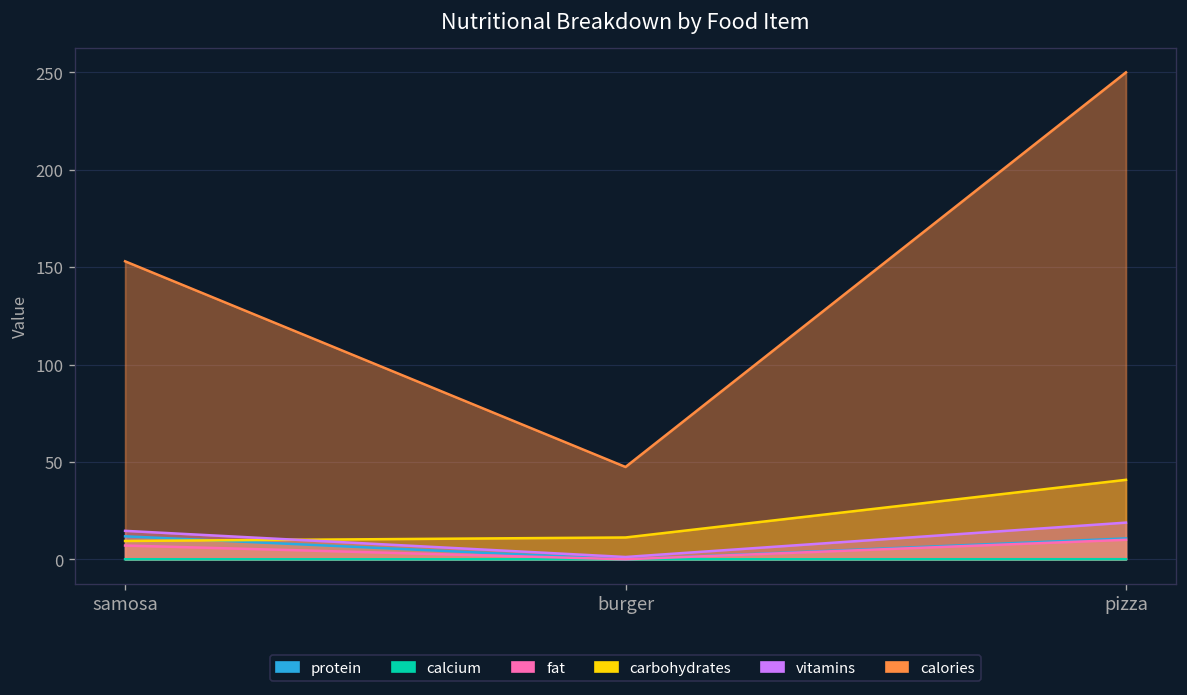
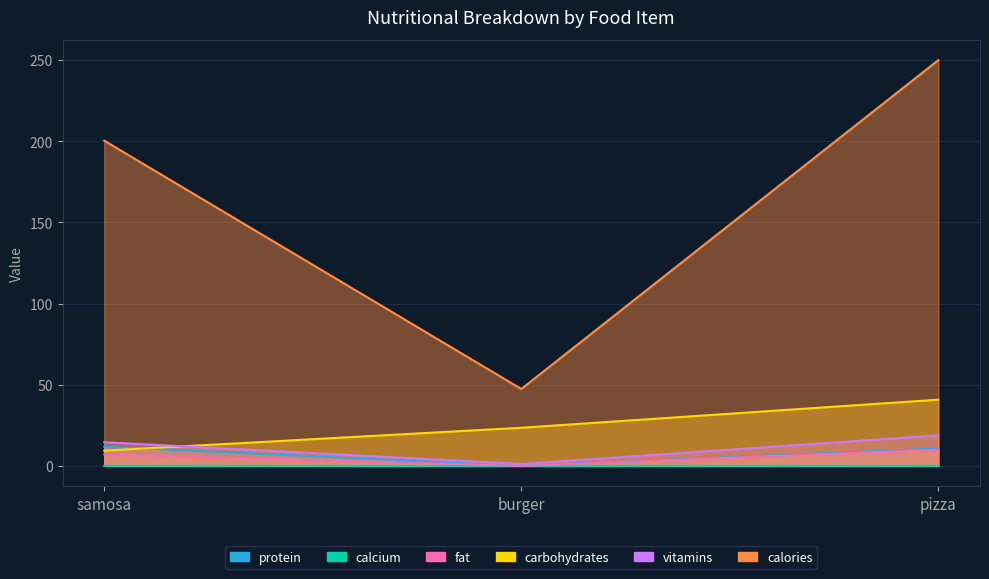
calories, samosa: 153 -> 200
carbohydrates, burger: 11 -> 24
